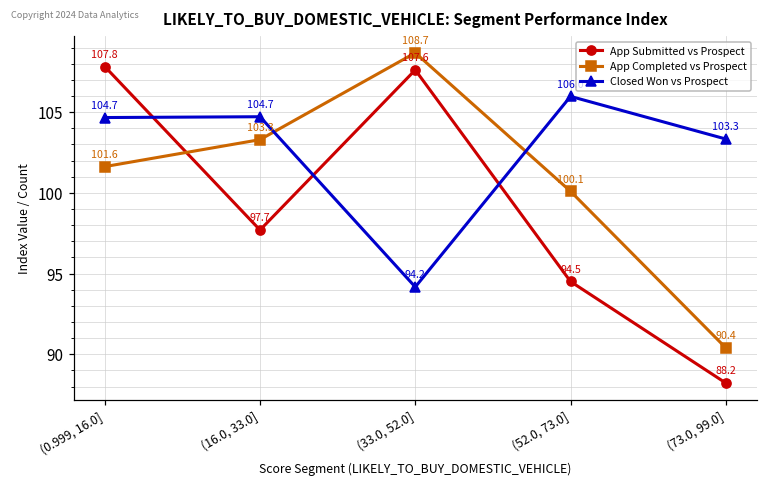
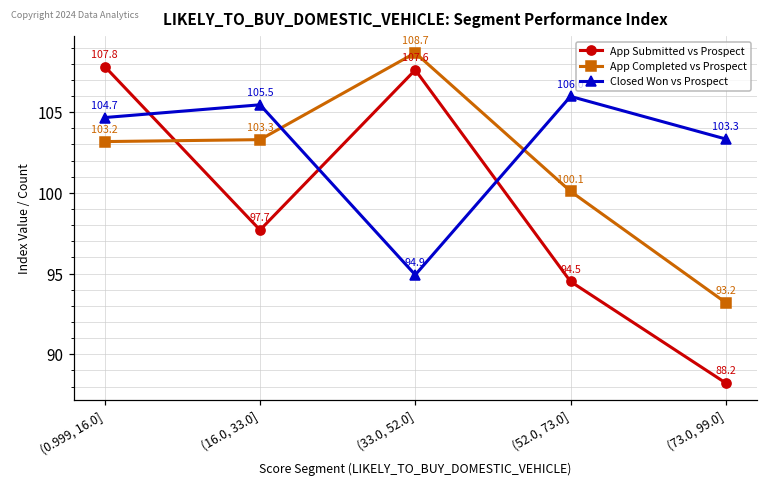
App Completed vs Prospect, (0.999, 16.0]: 101.6 -> 103.2
Closed Won vs Prospect, (16.0, 33.0]: 104.7 -> 105.5
Closed Won vs Prospect, (33.0, 52.0]: 94.2 -> 94.9
App Completed vs Prospect, (73.0, 99.0]: 90.4 -> 93.2
